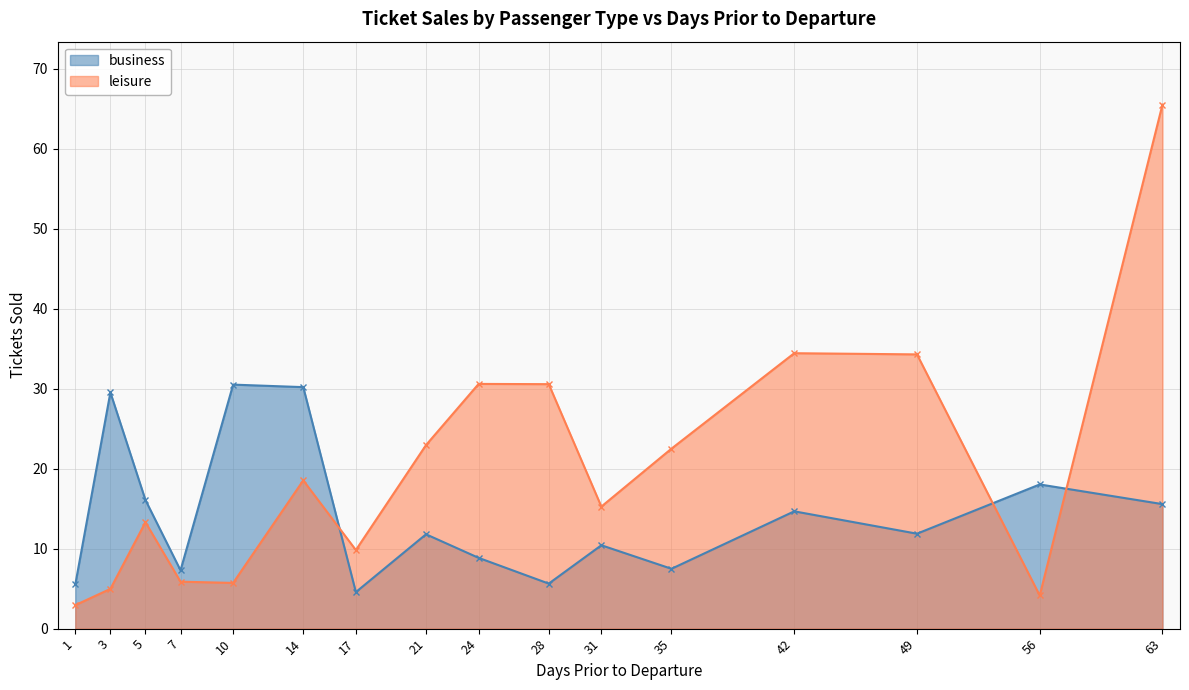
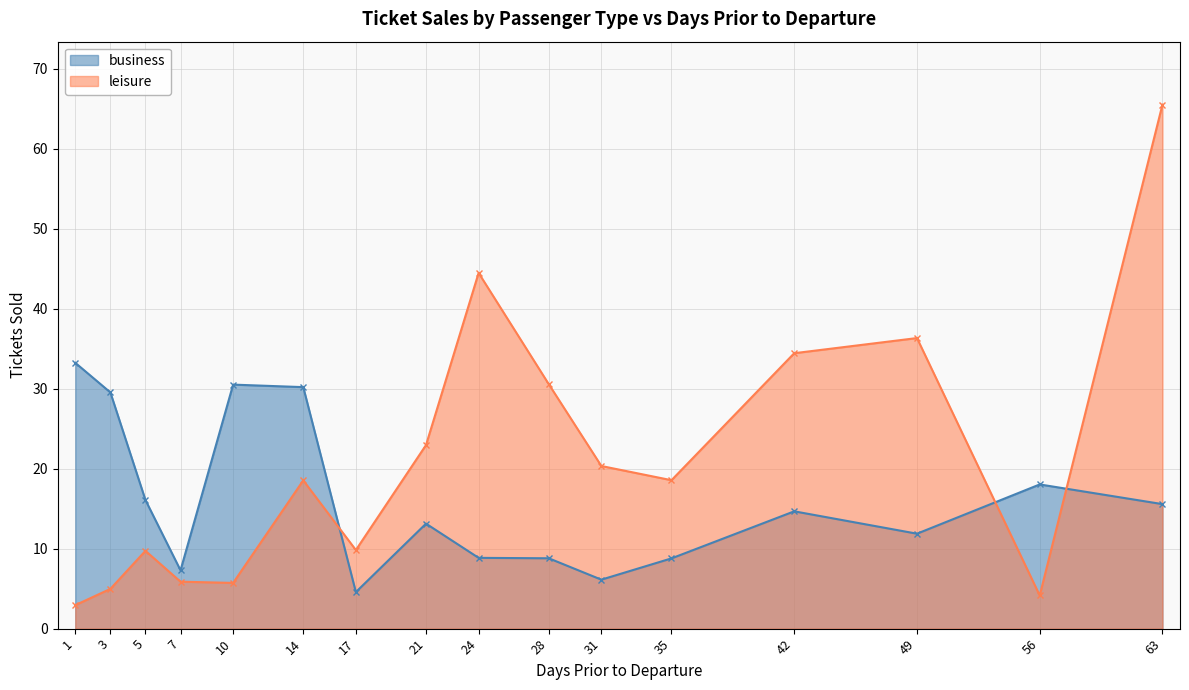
business, 1: 6 -> 33
leisure, 5: 13 -> 10
business, 21: 12 -> 13
leisure, 24: 31 -> 44
business, 28: 6 -> 9
business, 31: 10 -> 6
leisure, 31: 15 -> 20
business, 35: 7 -> 9
leisure, 35: 22 -> 19
leisure, 49: 34 -> 36
